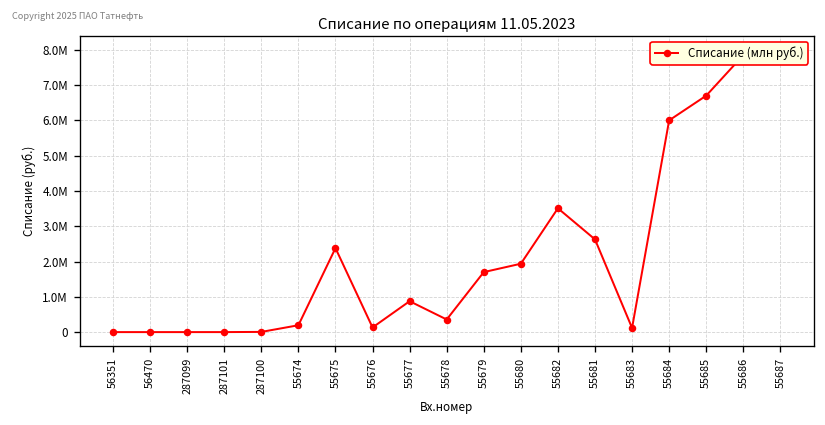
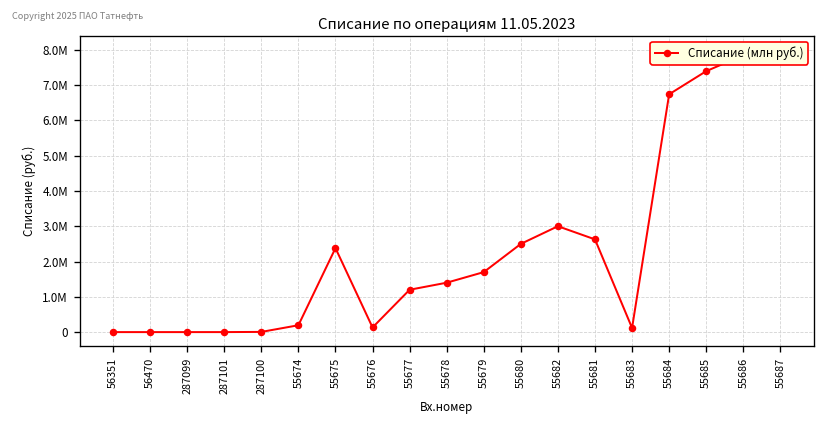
55677: 900000 -> 1200000
55678: 400000 -> 1400000
55680: 1900000 -> 2500000
55682: 3500000 -> 3000000
55684: 6000000 -> 6700000
55685: 6700000 -> 7400000
